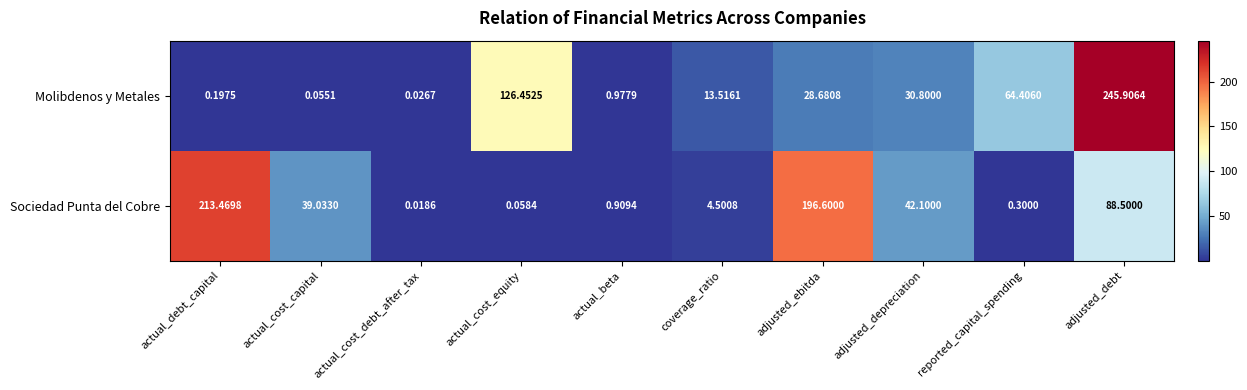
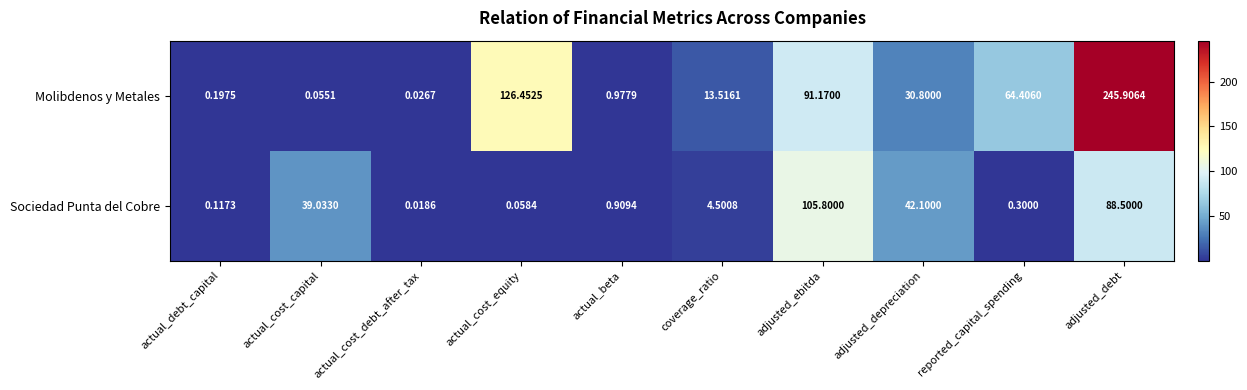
Molibdenos y Metales, adjusted_ebitda: 28.6808 -> 91.1700
Sociedad Punta del Cobre, actual_debt_capital: 213.4698 -> 0.1173
Sociedad Punta del Cobre, adjusted_ebitda: 196.6000 -> 105.8000
